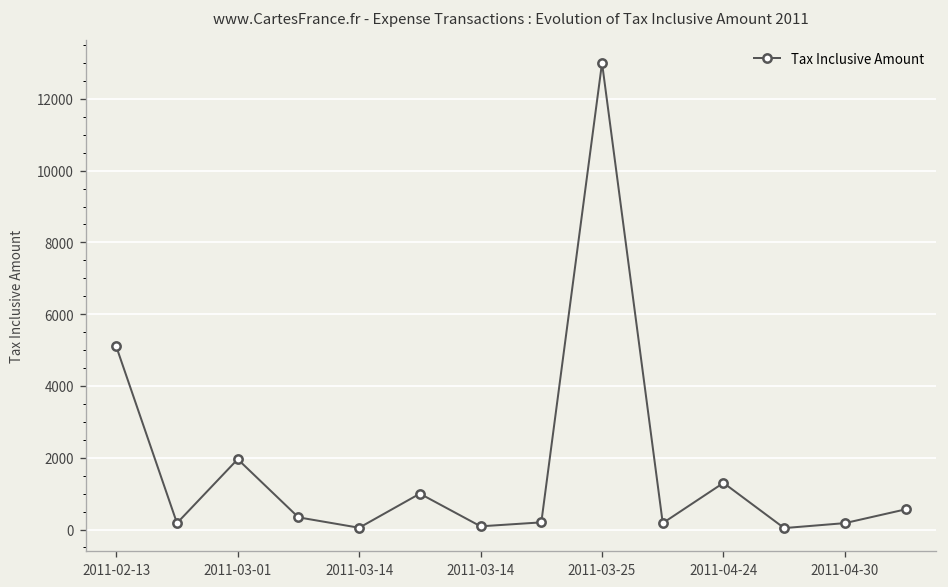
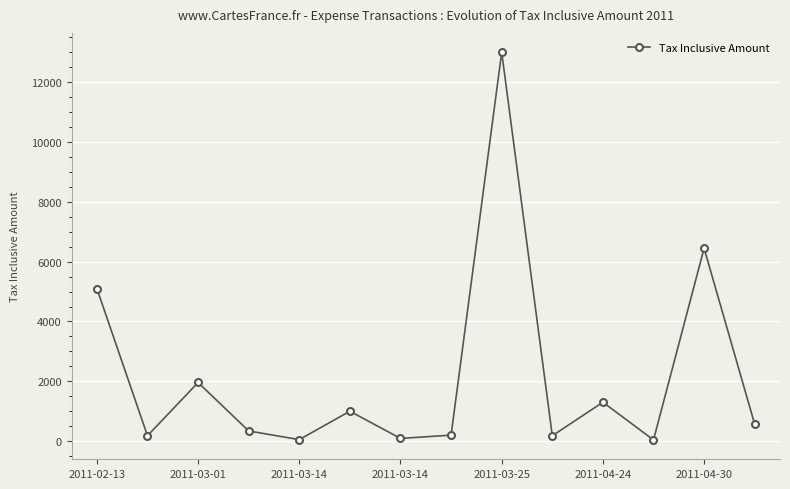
2011-04-30: 200 -> 6400
